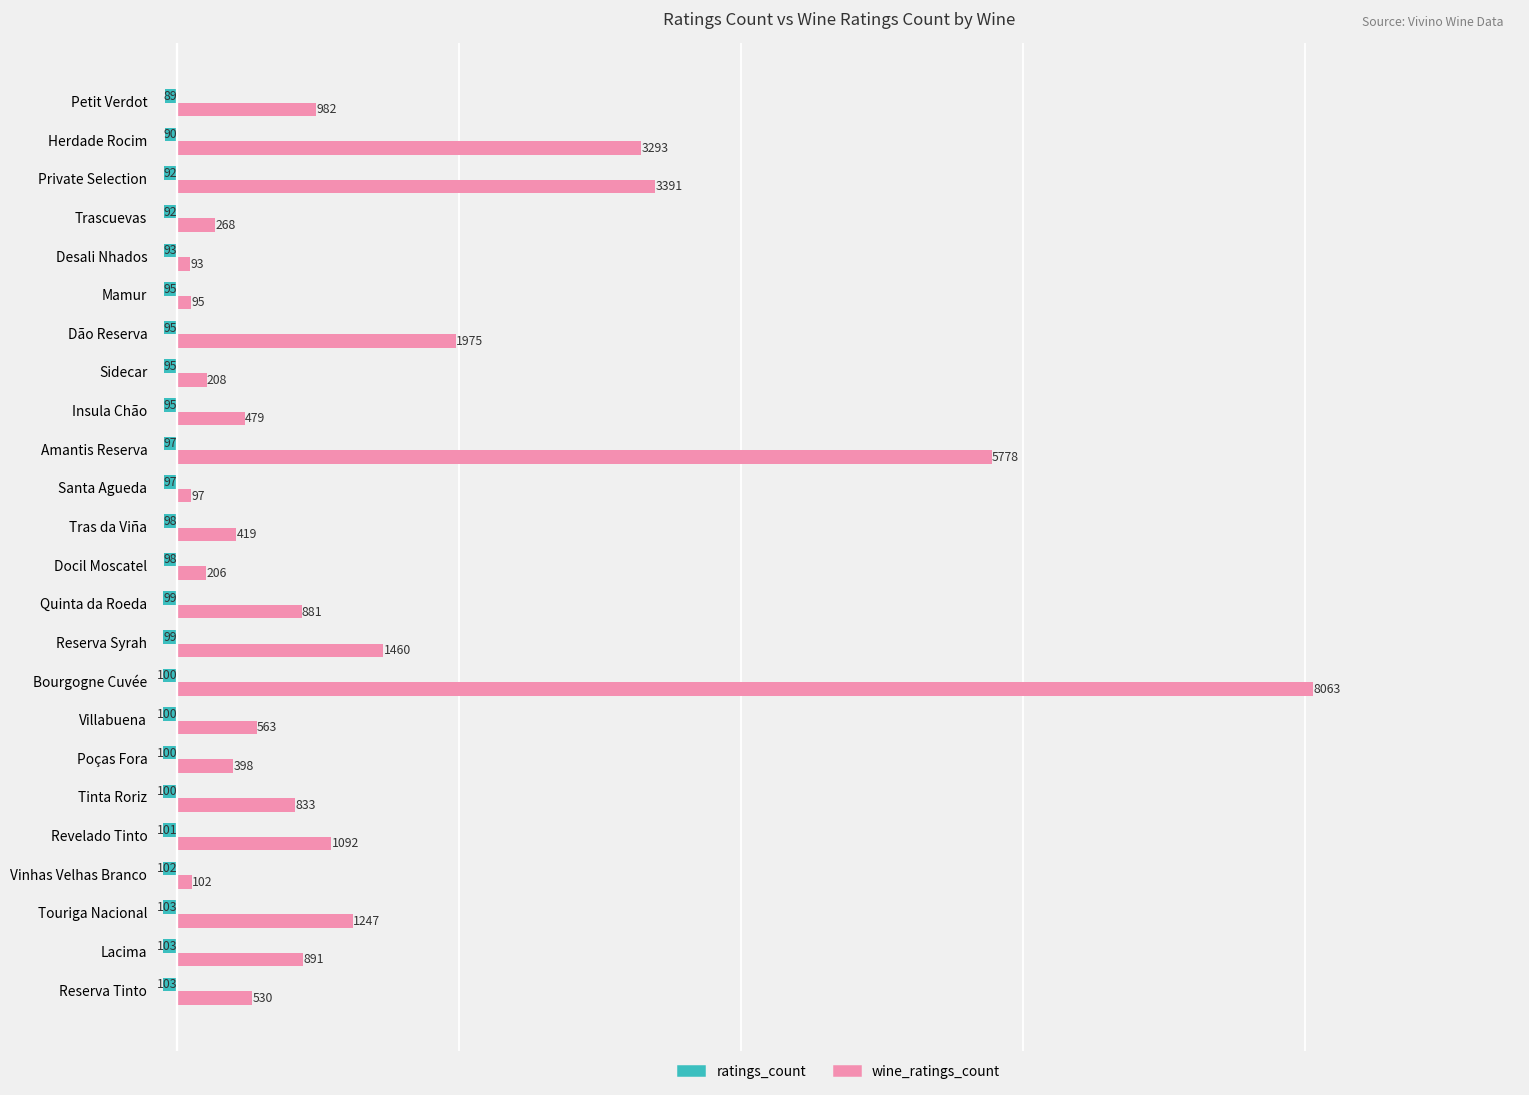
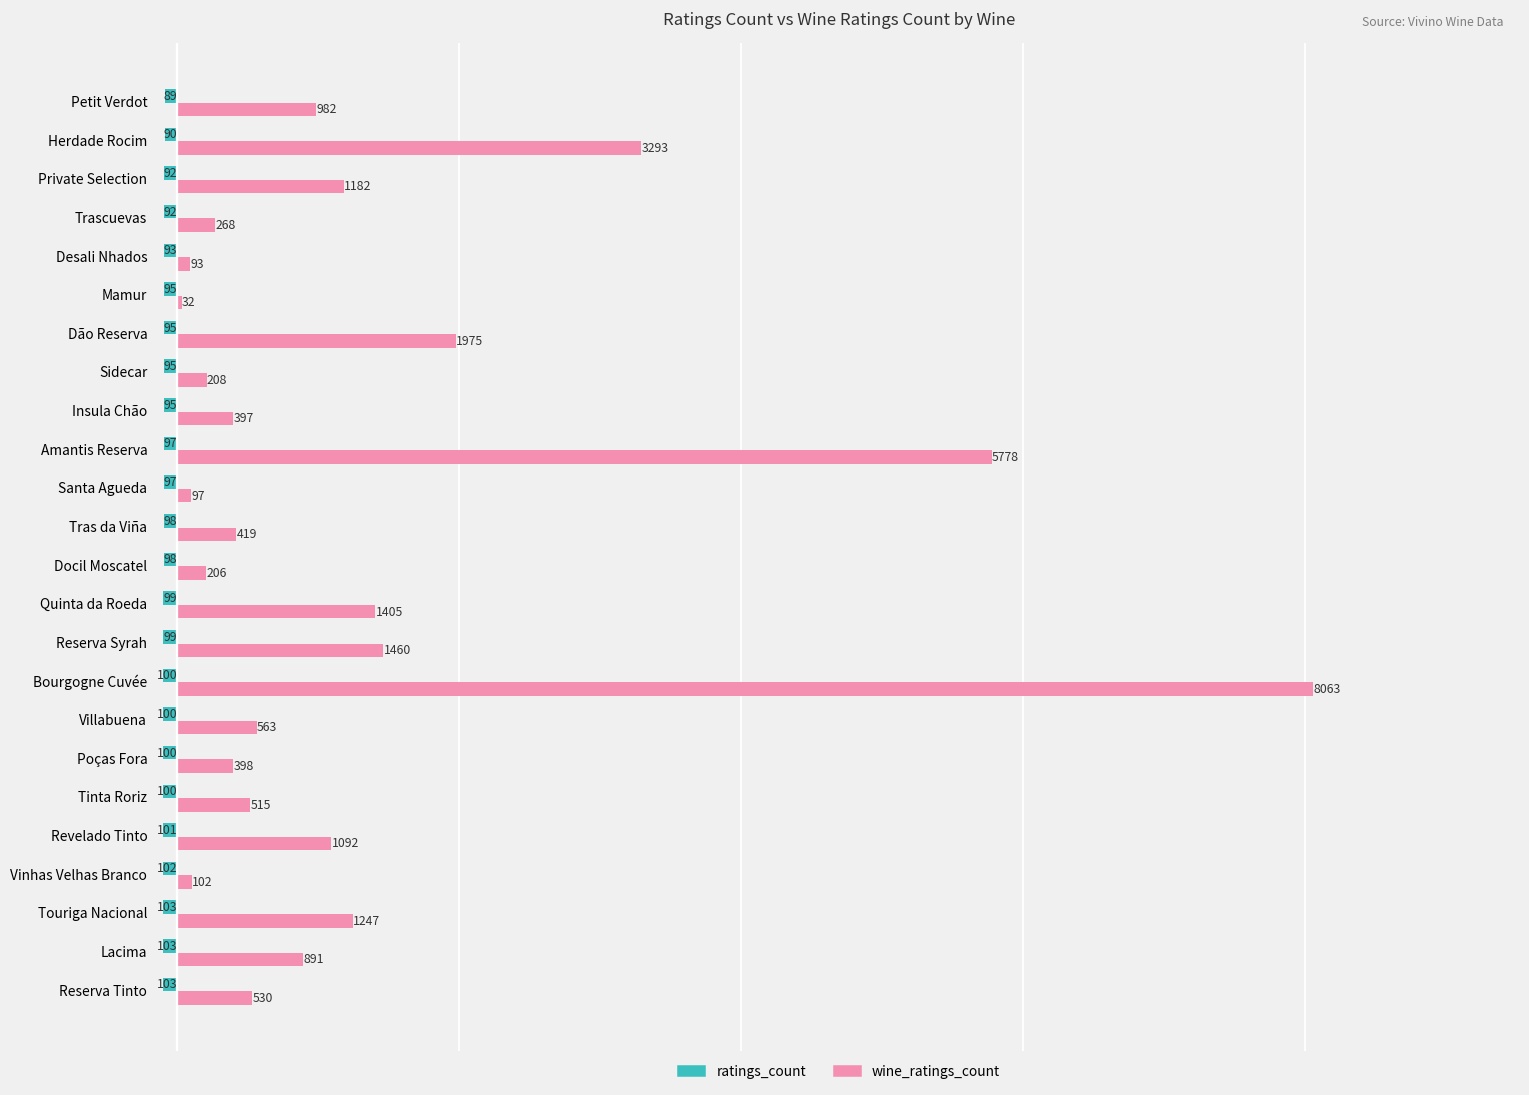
wine_ratings_count, Private Selection: 3391 -> 1182
wine_ratings_count, Mamur: 95 -> 32
wine_ratings_count, Insula Chão: 479 -> 397
wine_ratings_count, Quinta da Roeda: 881 -> 1405
wine_ratings_count, Tinta Roriz: 833 -> 515
